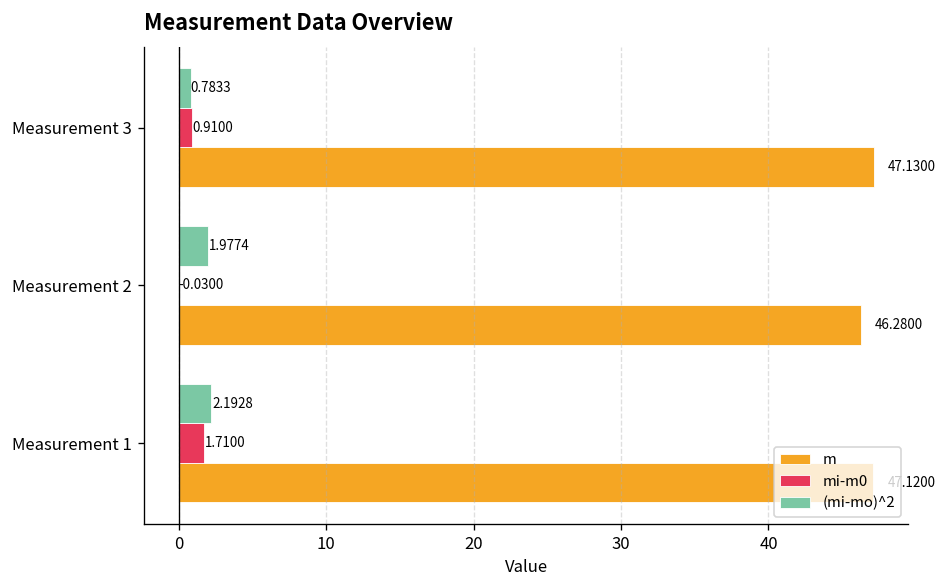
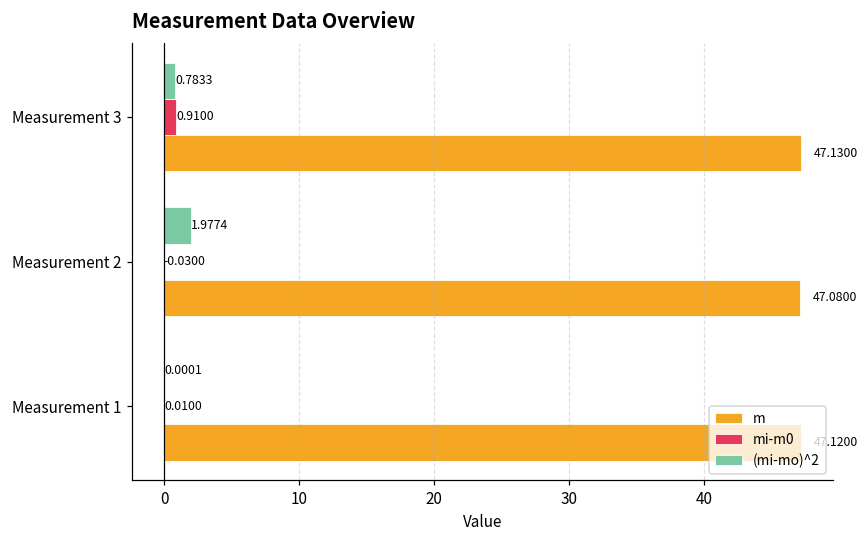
m, Measurement 2: 46.2800 -> 47.0800
(mi-mo)^2, Measurement 1: 2.1928 -> 0.0001
mi-m0, Measurement 1: 1.7100 -> 0.0100
